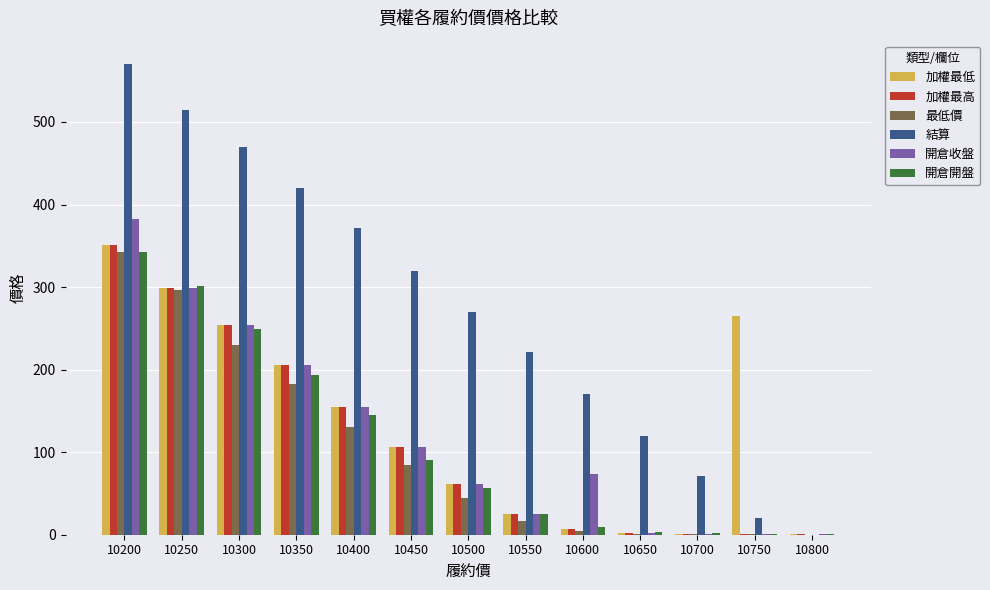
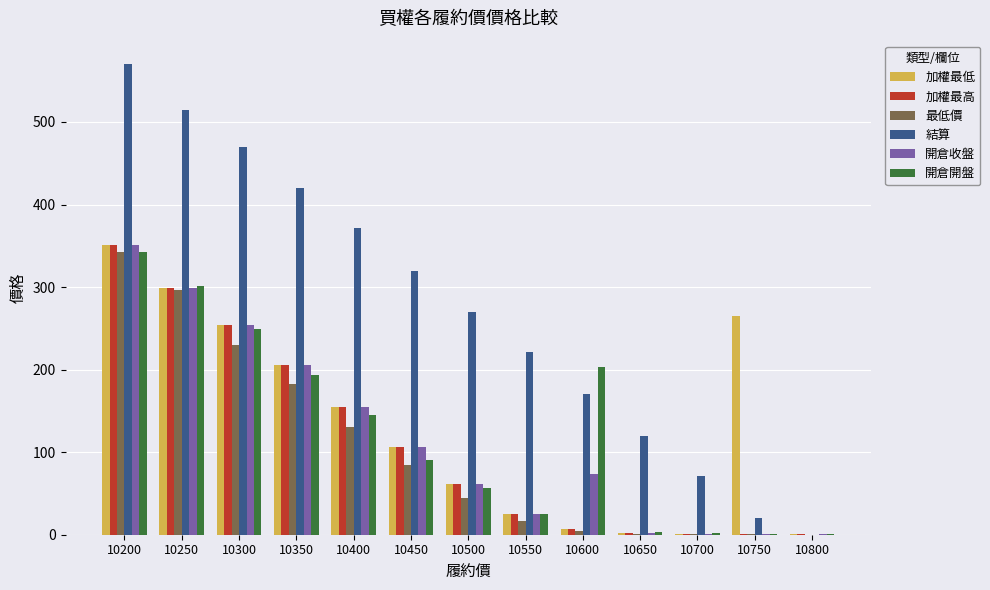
開倉收盤, 10200: 380 -> 350
開倉開盤, 10600: 10 -> 200
